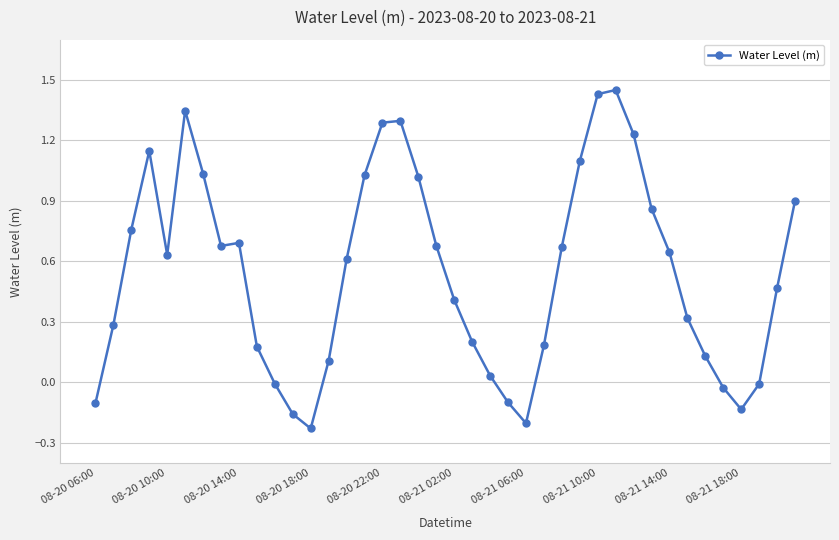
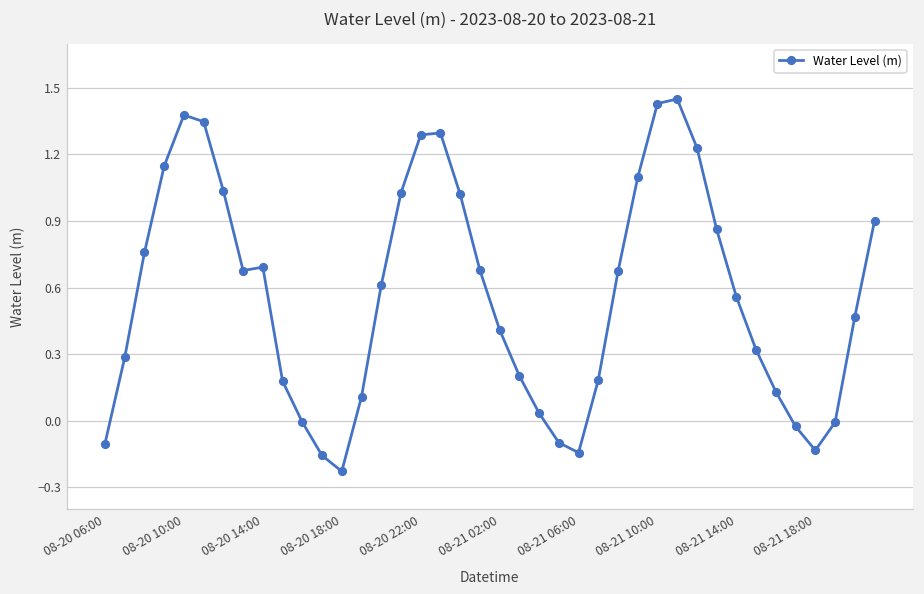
08-20 10:00: 0.63 -> 1.38
08-21 06:00: -0.20 -> -0.14
08-21 14:00: 0.64 -> 0.56
